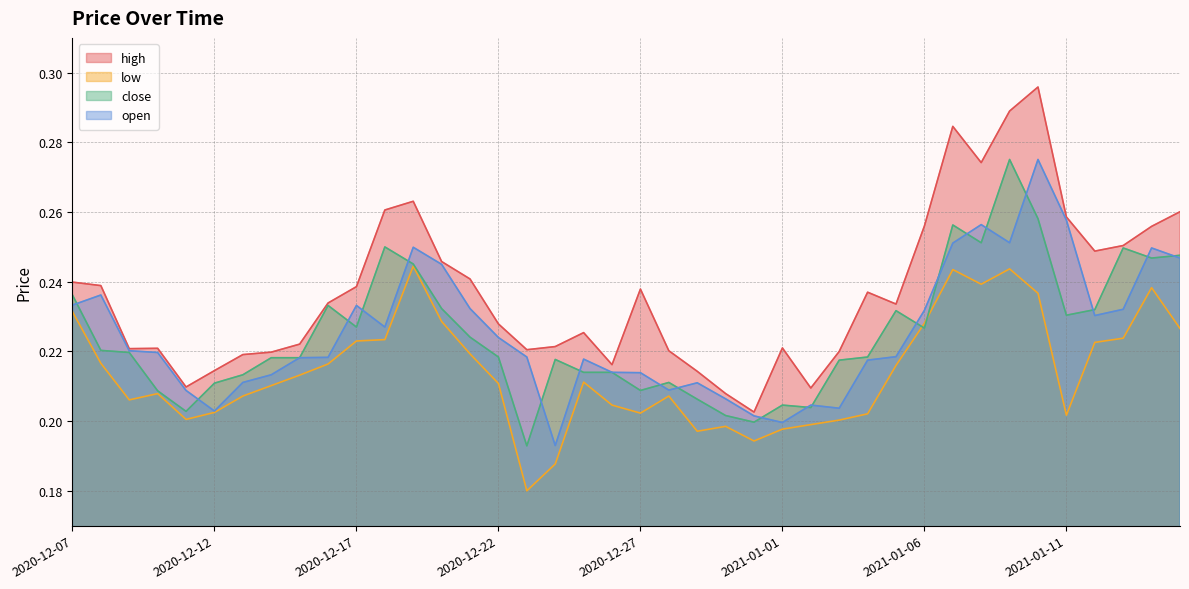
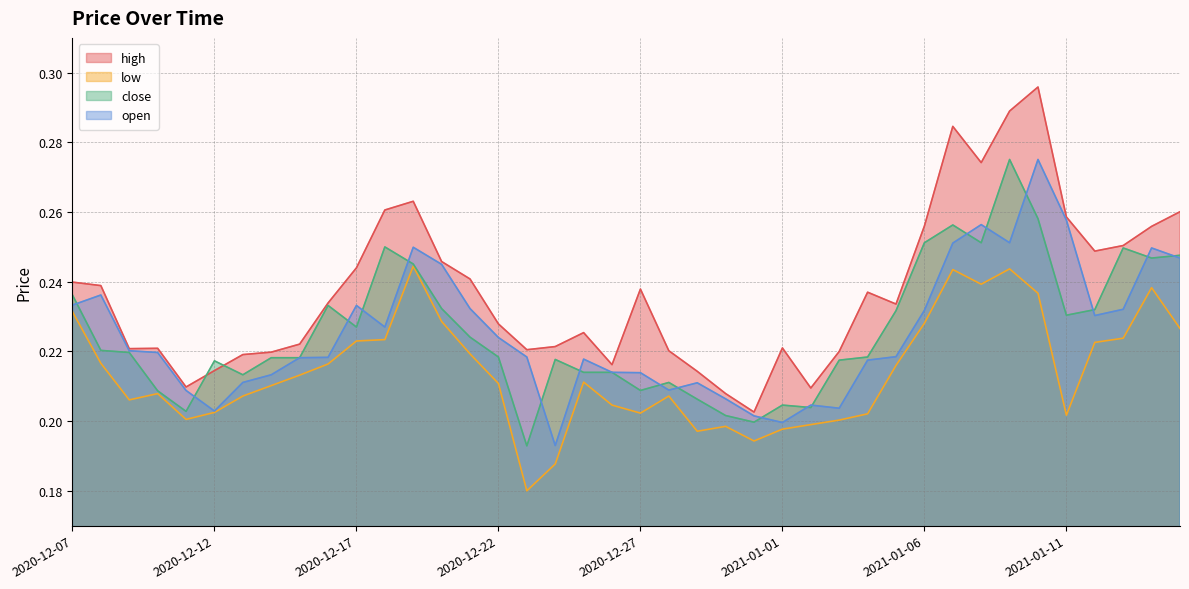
close, 2020-12-12: 0.211 -> 0.217
high, 2020-12-17: 0.239 -> 0.244
close, 2021-01-06: 0.227 -> 0.251
